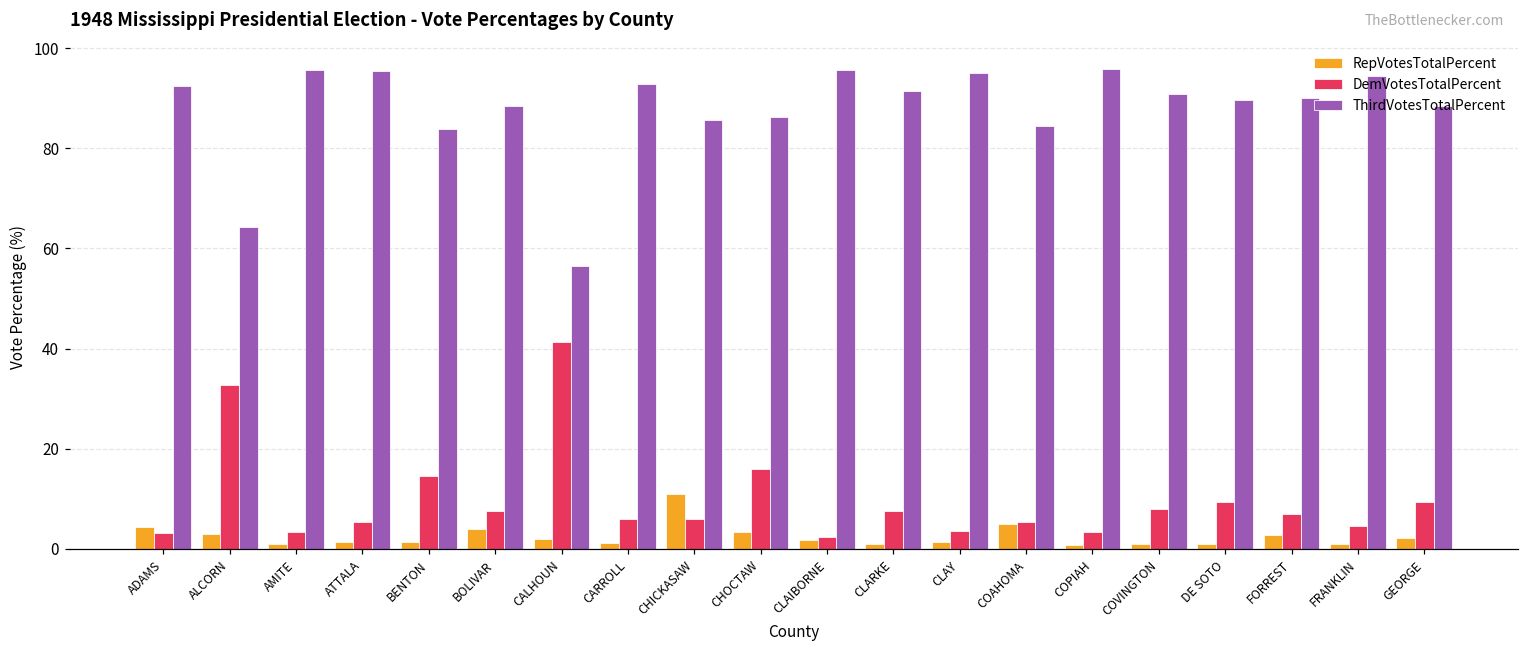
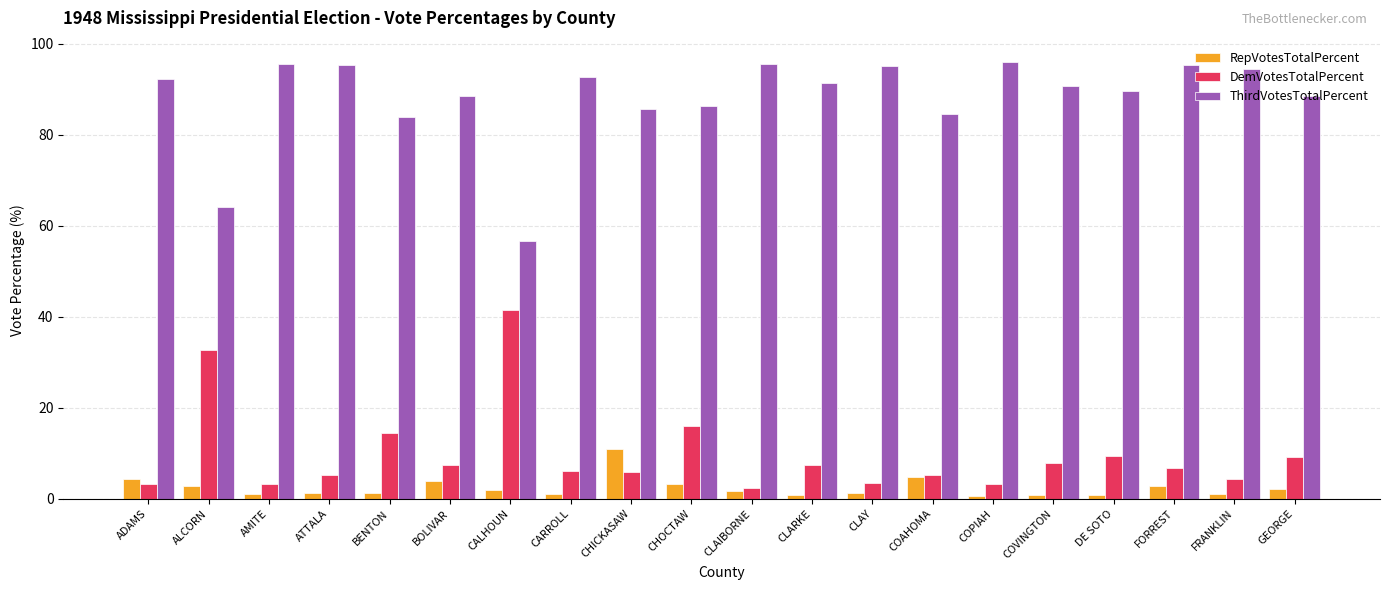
ThirdVotesTotalPercent, FORREST: 90 -> 95
